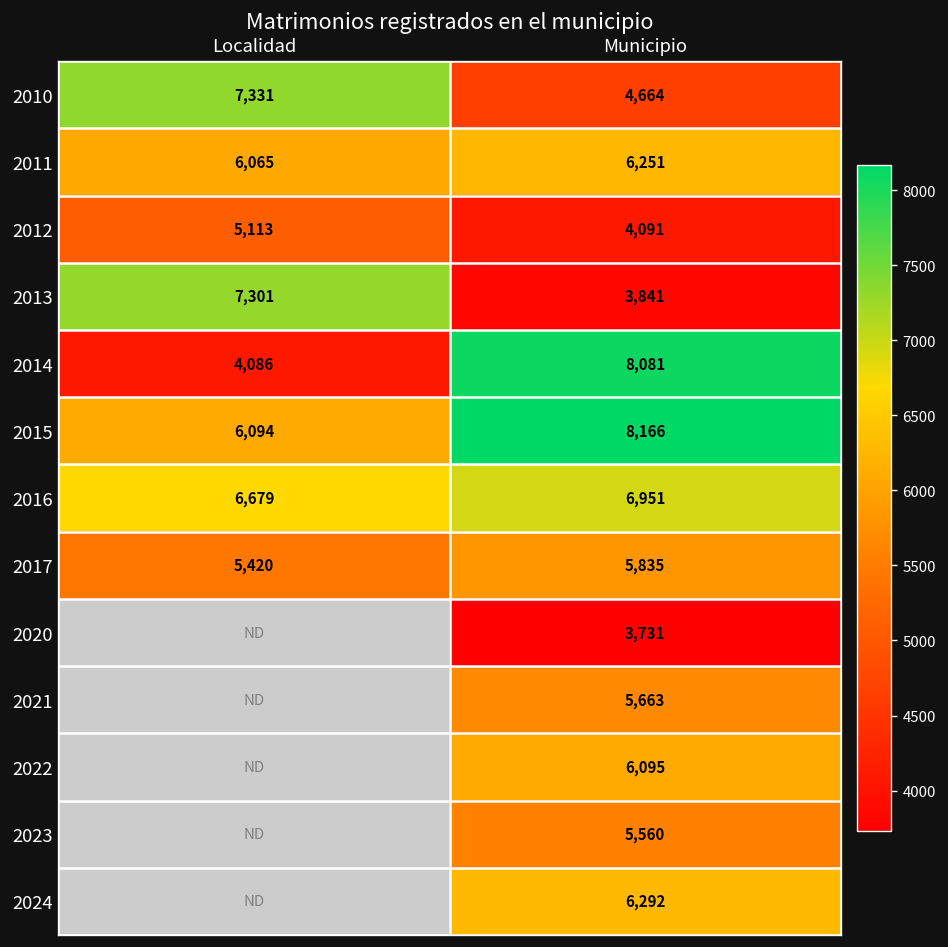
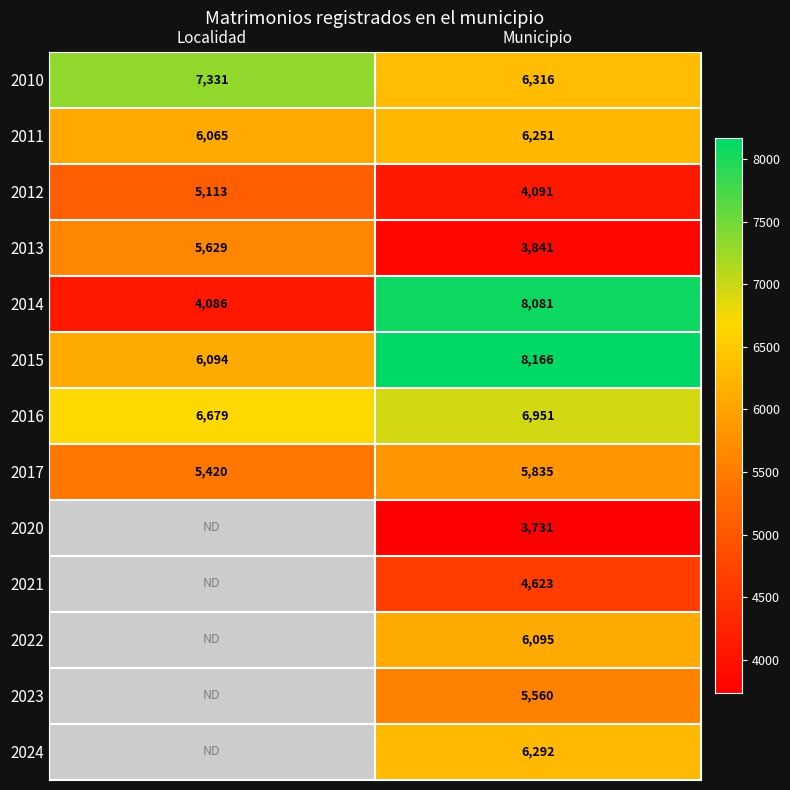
2010, Municipio: 4,664 -> 6,316
2013, Localidad: 7,301 -> 5,629
2021, Municipio: 5,663 -> 4,623
